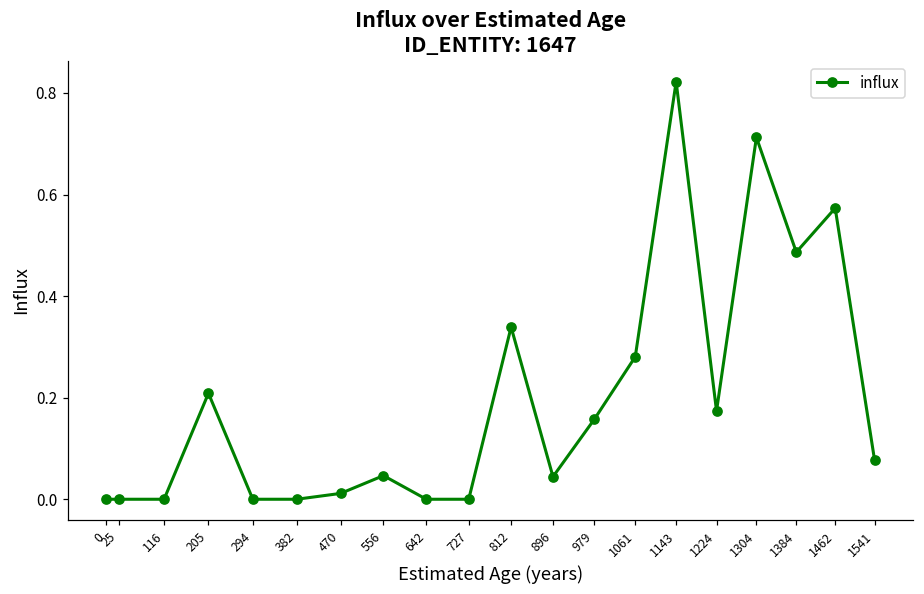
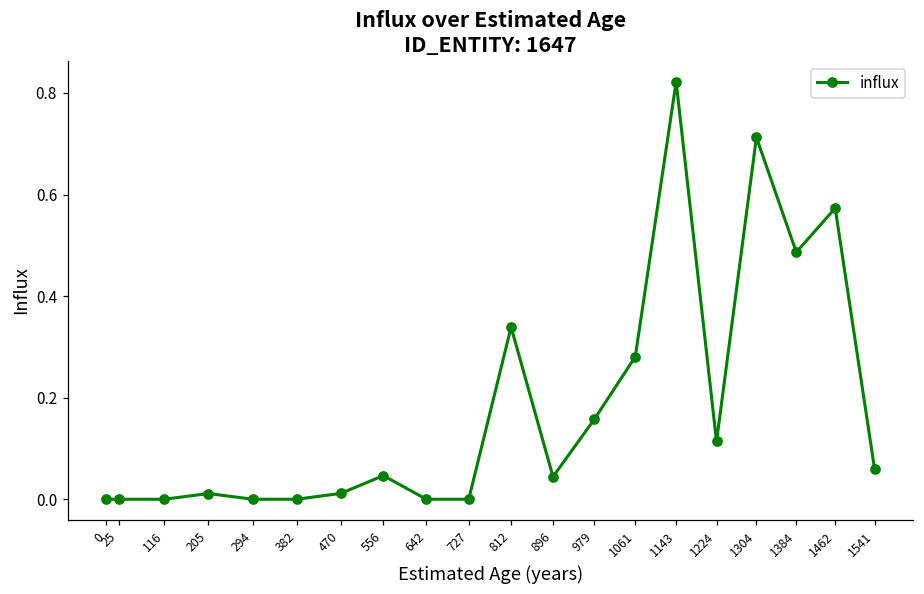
205: 0.21 -> 0.01
1224: 0.17 -> 0.11
1541: 0.08 -> 0.06
